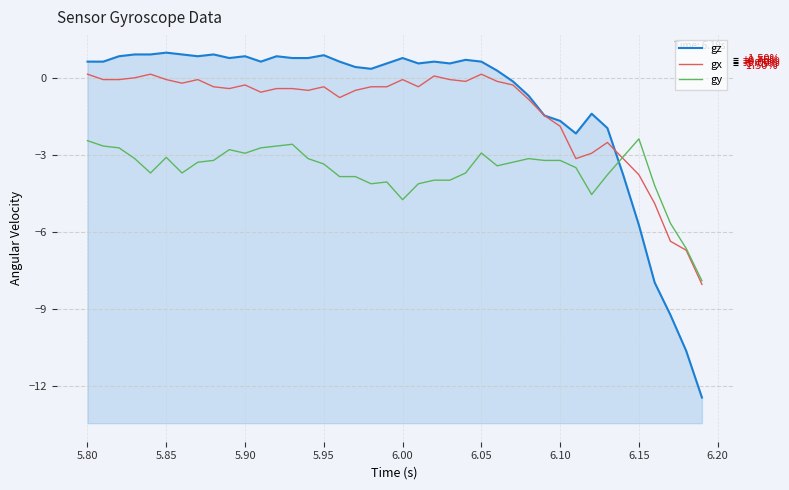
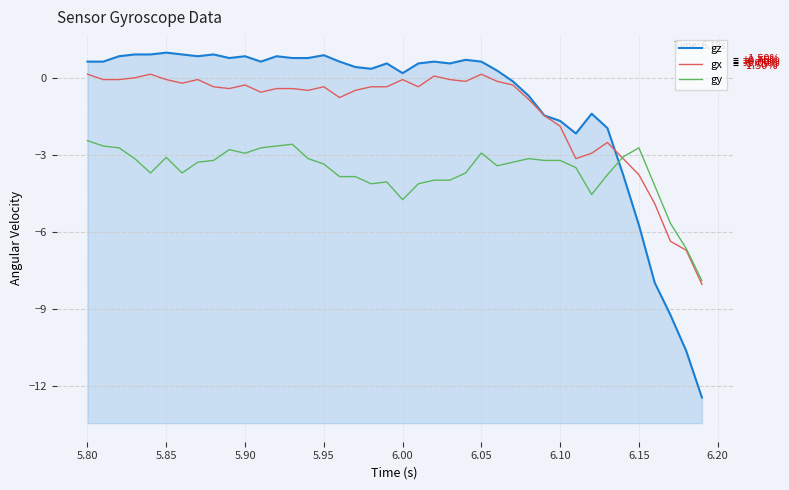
gz, 6.00: 0.8 -> 0.2
gy, 6.15: -2.4 -> -2.7
